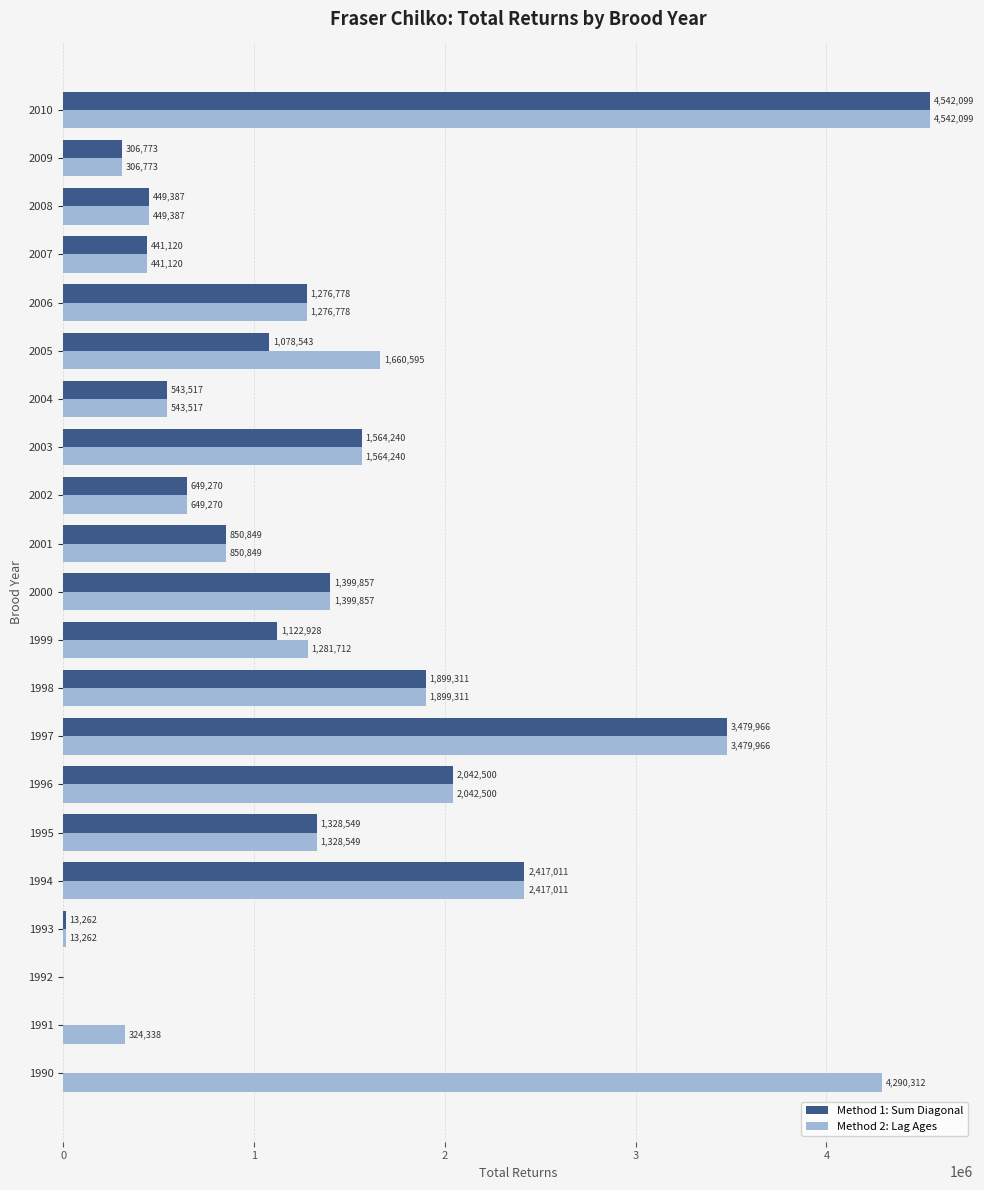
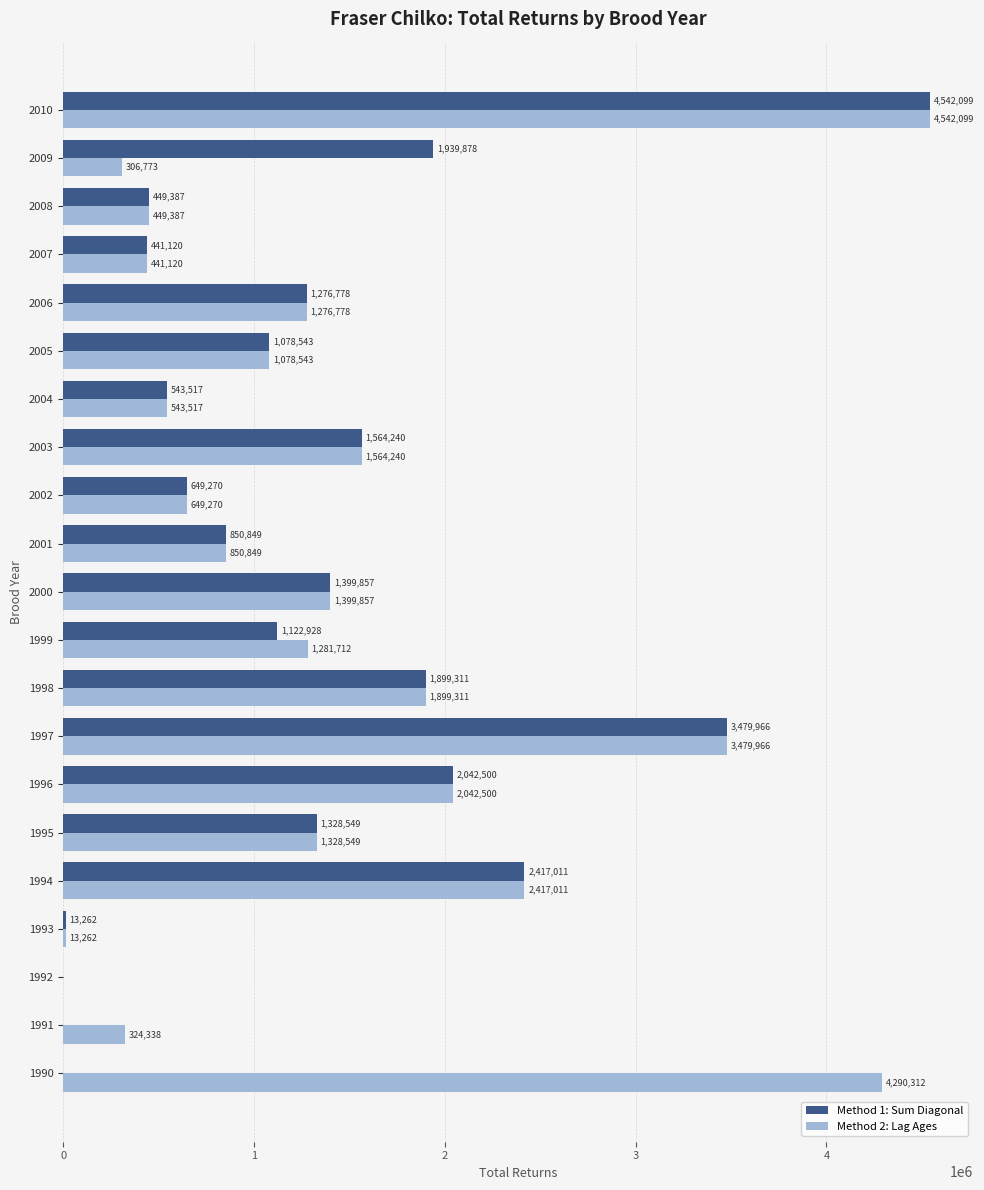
Method 1: Sum Diagonal, 2009: 306,773 -> 1,939,878
Method 2: Lag Ages, 2005: 1,660,595 -> 1,078,543
